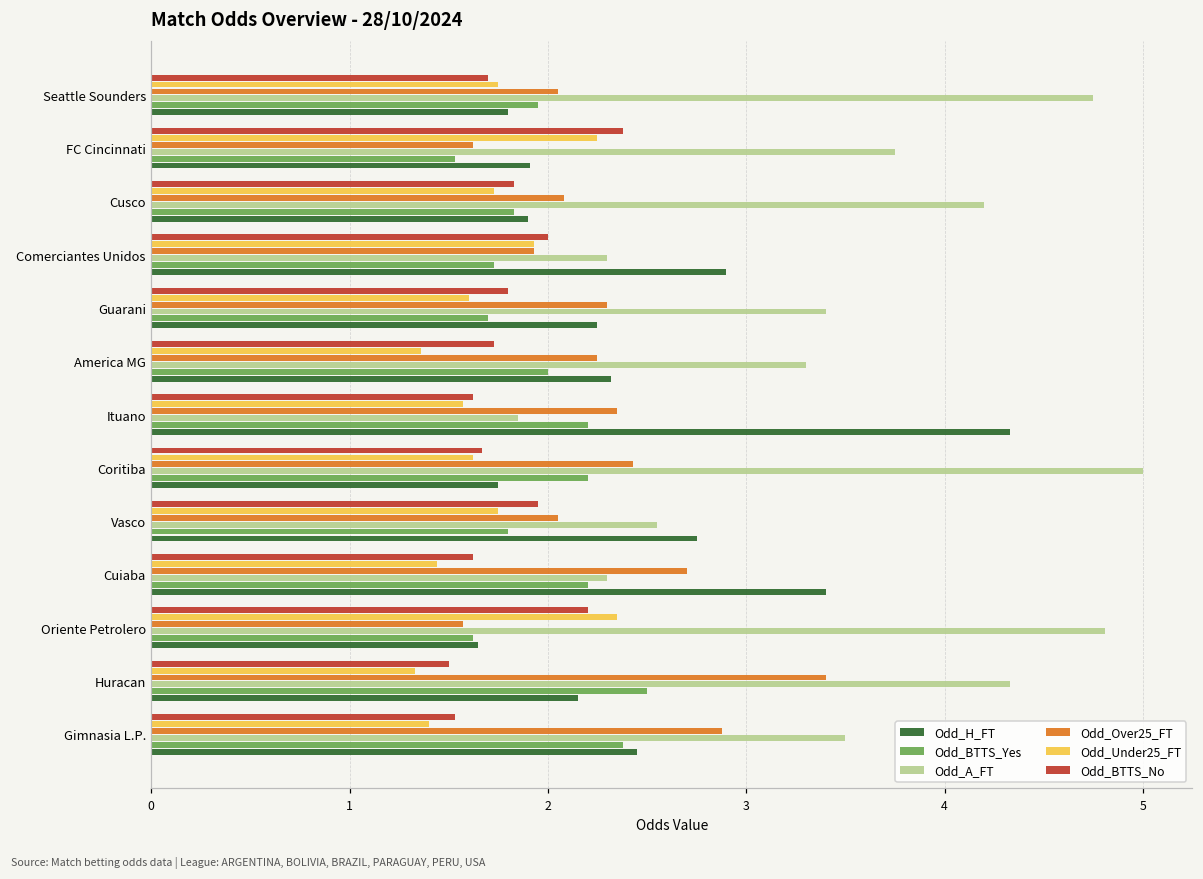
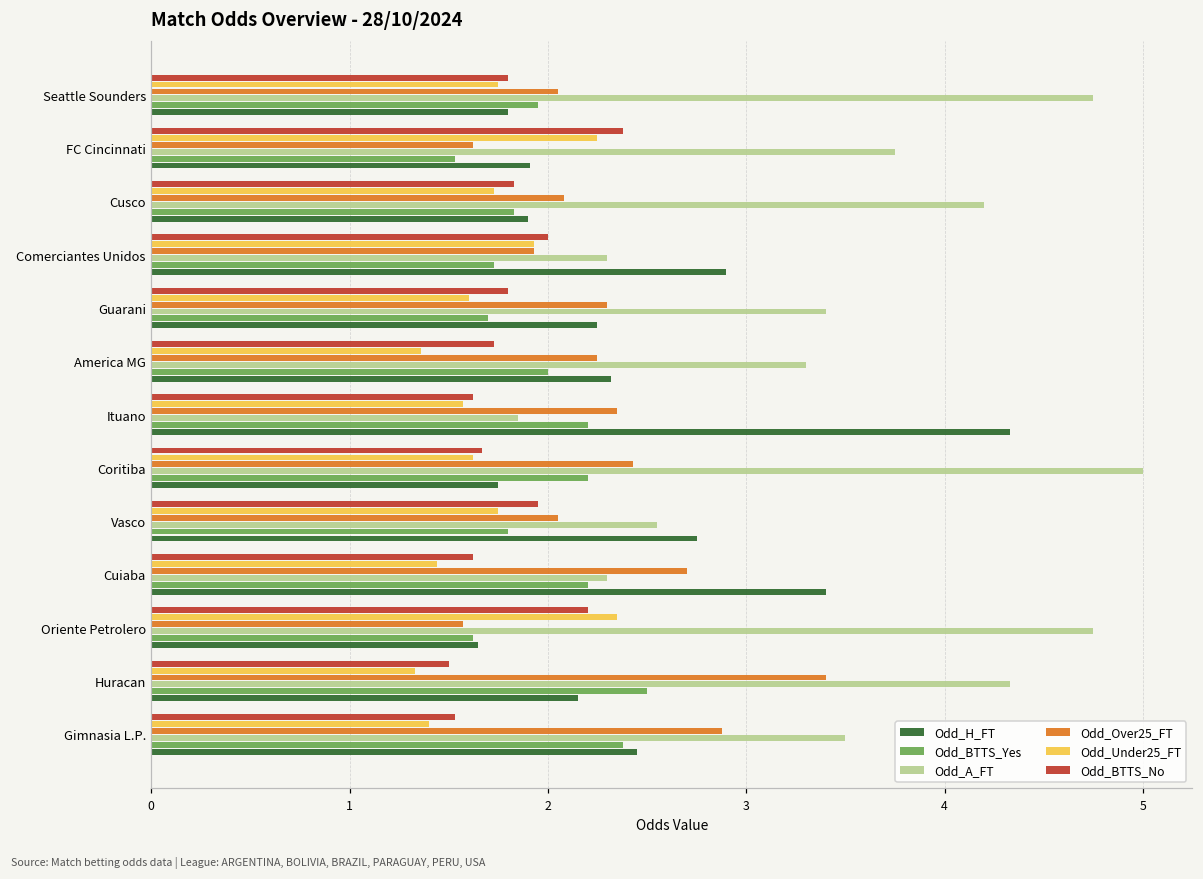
Odd_BTTS_No, Seattle Sounders: 1.7 -> 1.8
Odd_A_FT, Oriente Petrolero: 4.81 -> 4.75
